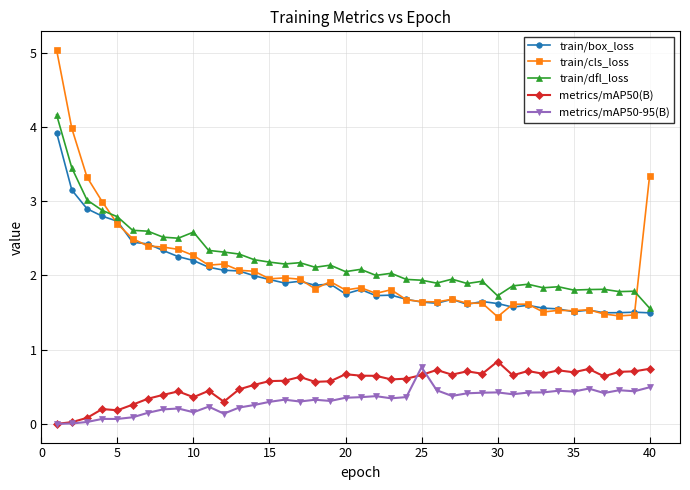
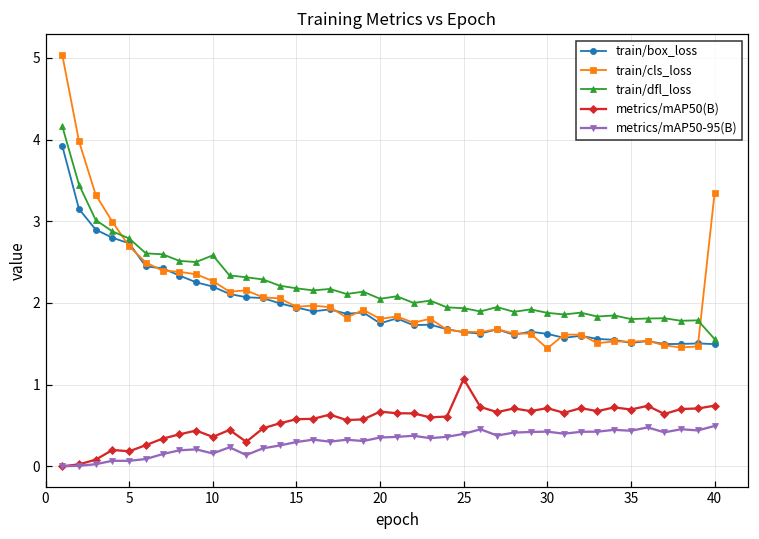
metrics/mAP50(B), 25: 0.7 -> 1.1
metrics/mAP50-95(B), 25: 0.8 -> 0.4
train/dfl_loss, 30: 1.7 -> 1.9
metrics/mAP50(B), 30: 0.8 -> 0.7
